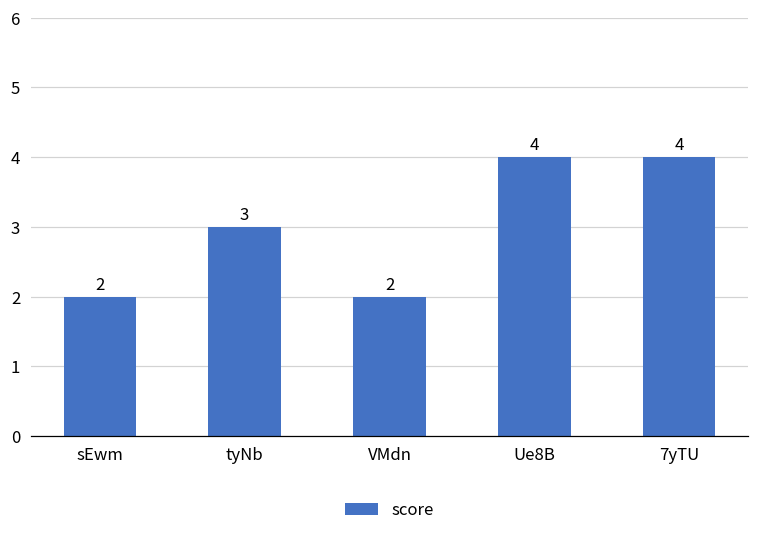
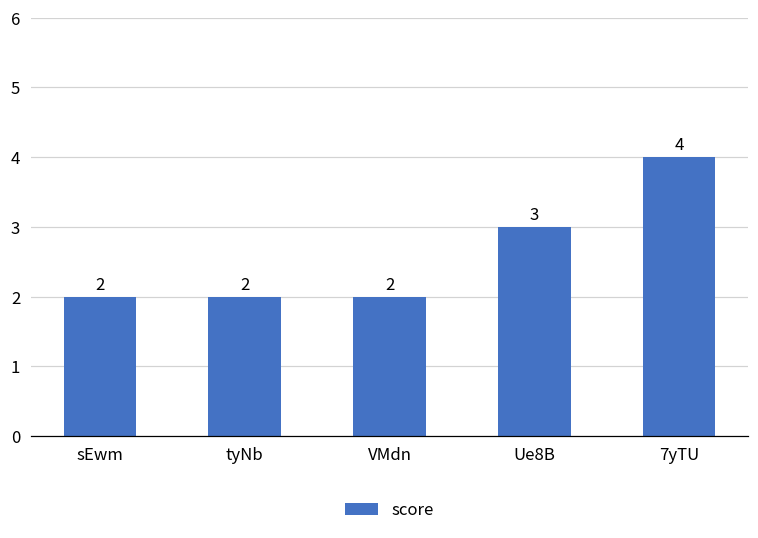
tyNb: 3 -> 2
Ue8B: 4 -> 3
